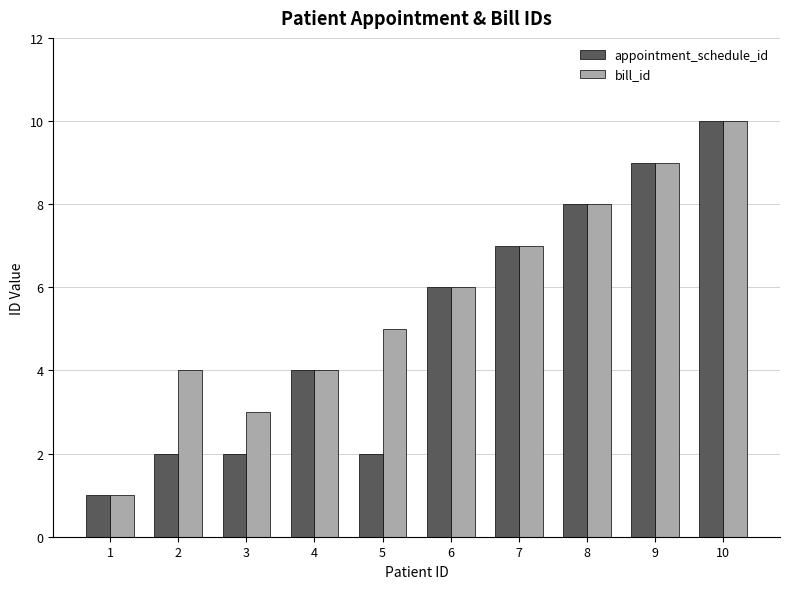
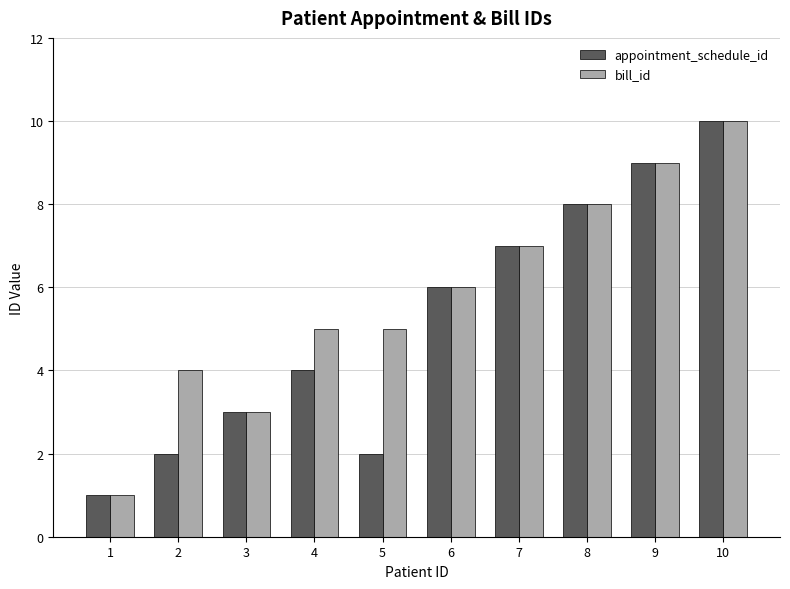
appointment_schedule_id, 3: 2 -> 3
bill_id, 4: 4 -> 5
